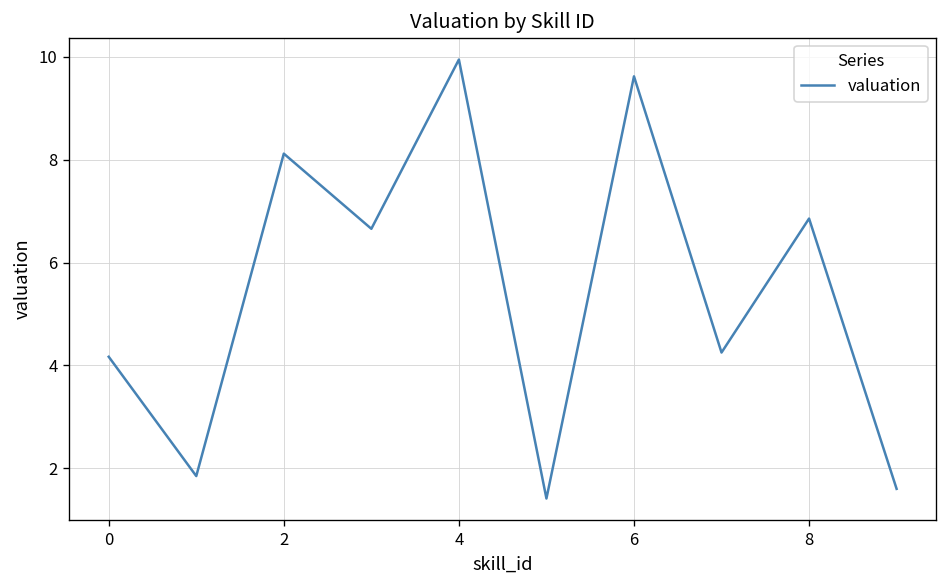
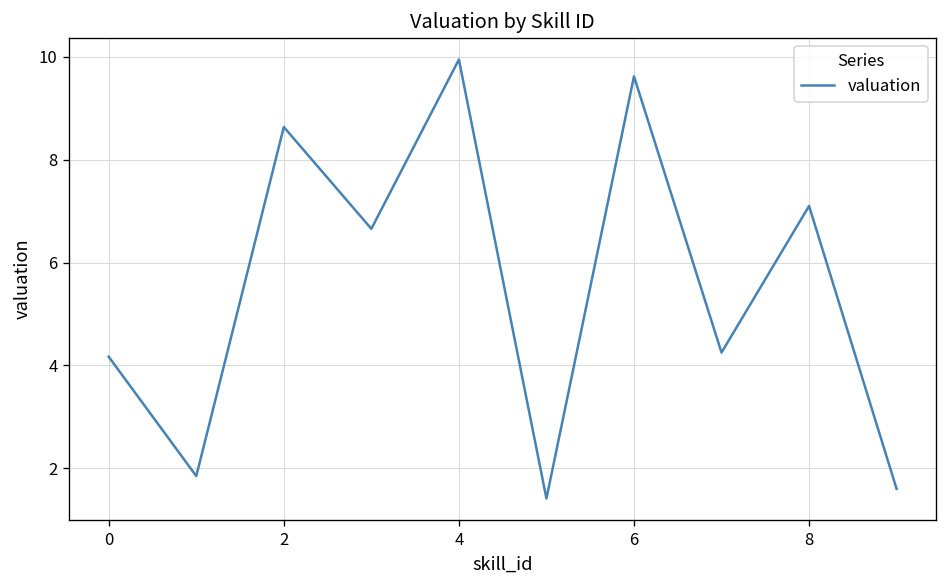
2: 8.1 -> 8.6
8: 6.9 -> 7.1
